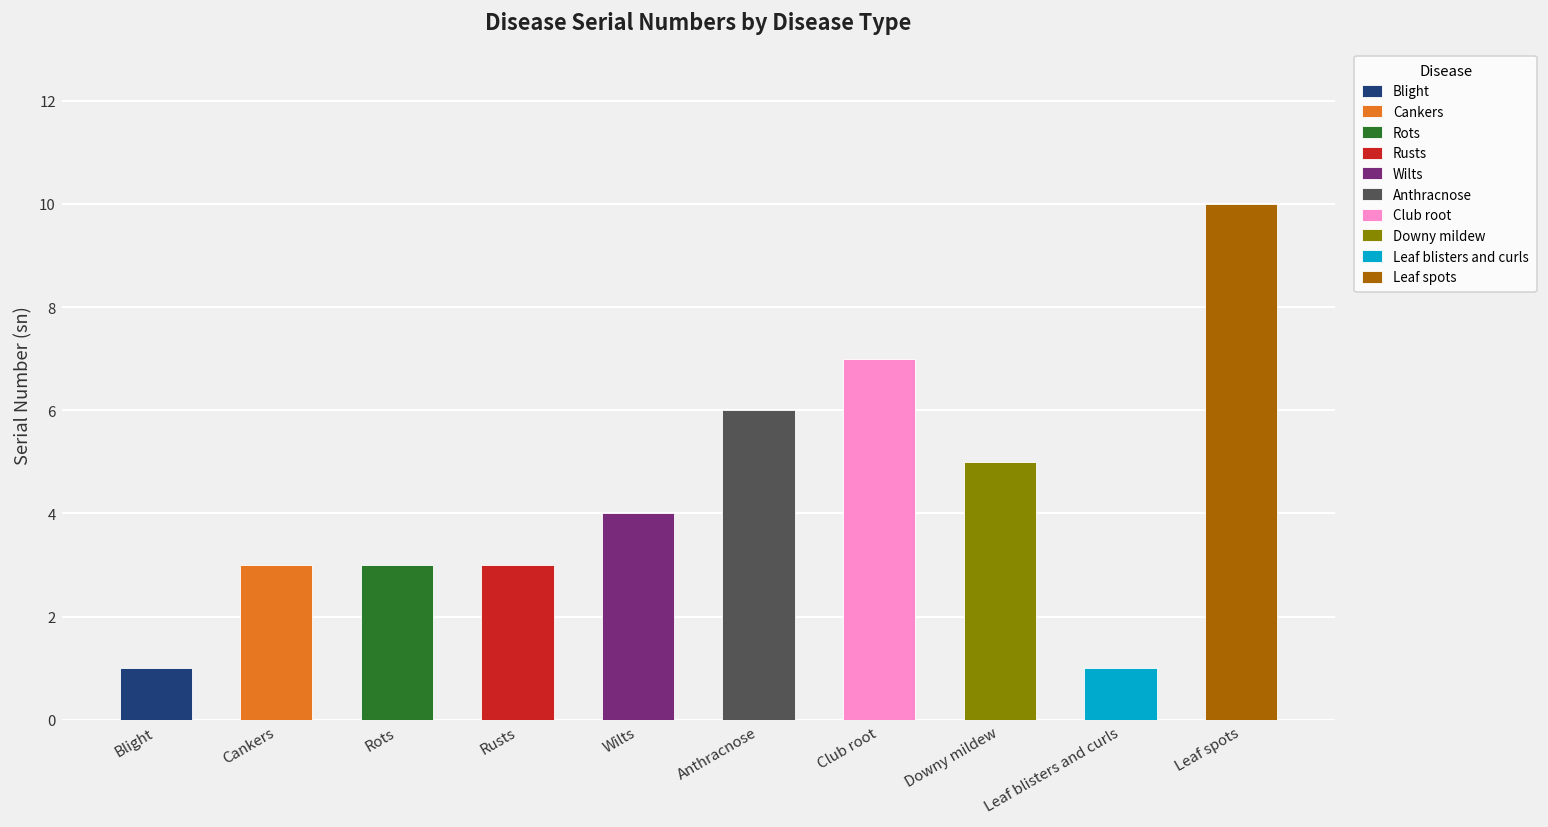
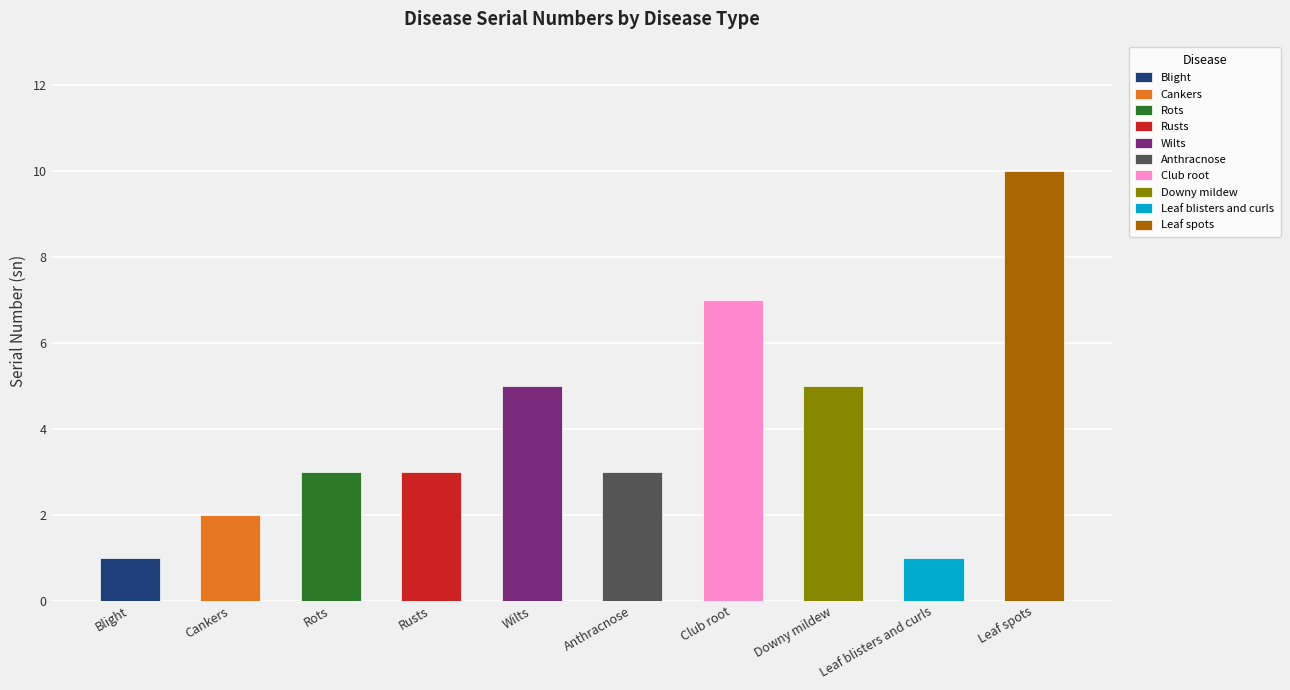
Cankers, Cankers: 3 -> 2
Wilts, Wilts: 4 -> 5
Anthracnose, Anthracnose: 6 -> 3
